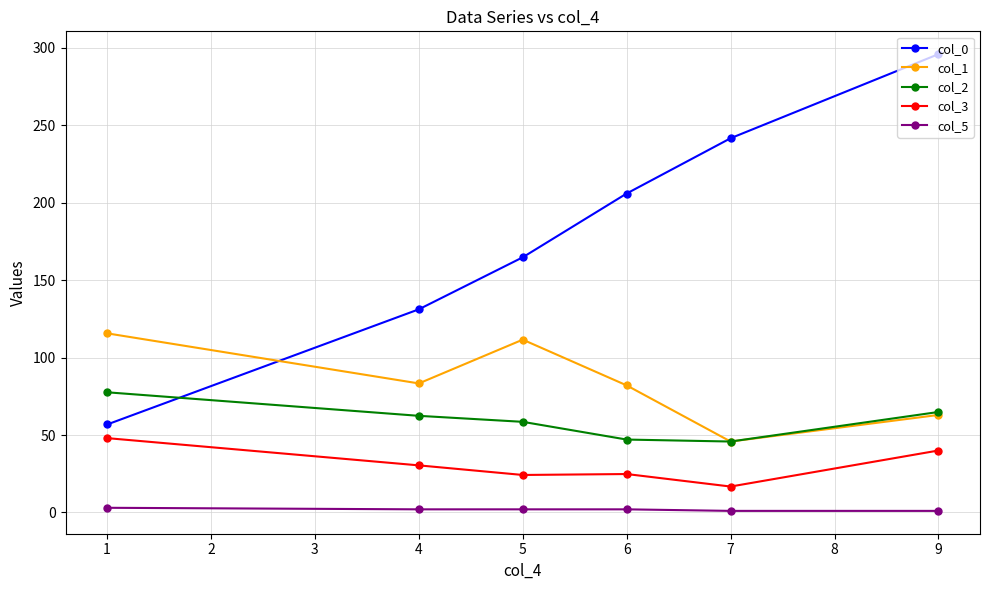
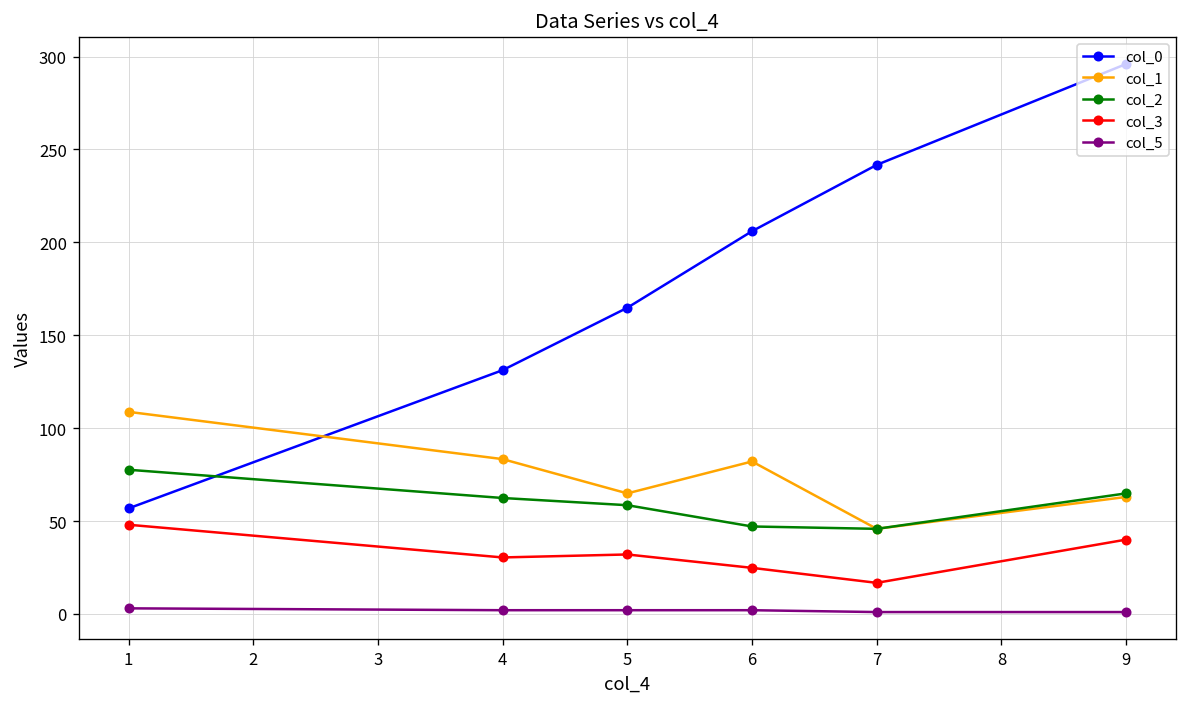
col_1, 1: 116 -> 109
col_1, 5: 112 -> 65
col_3, 5: 24 -> 32
